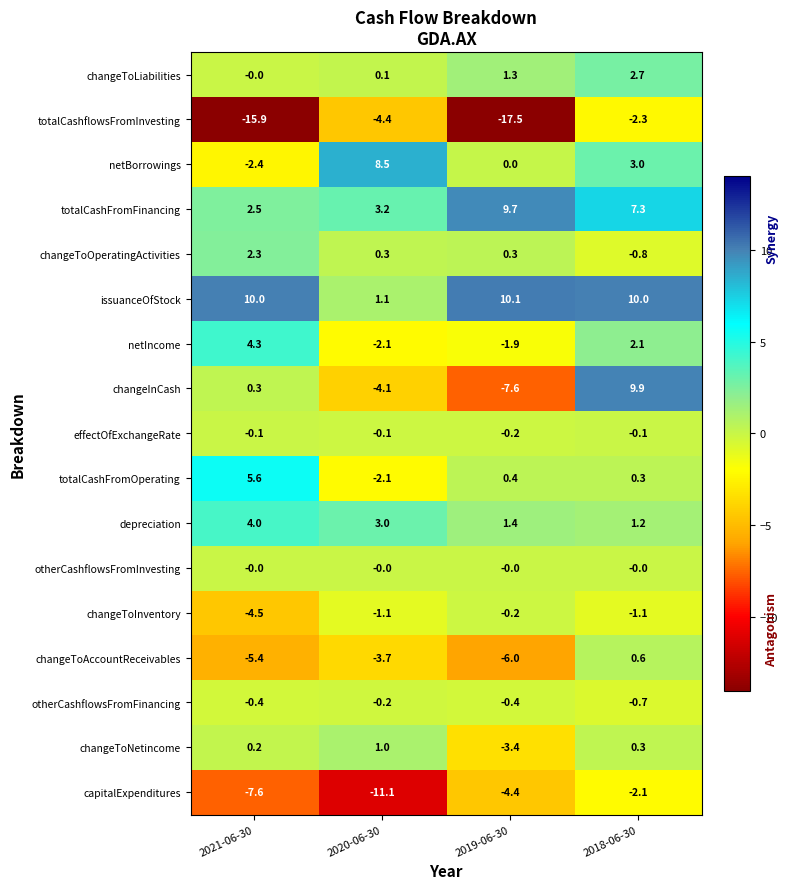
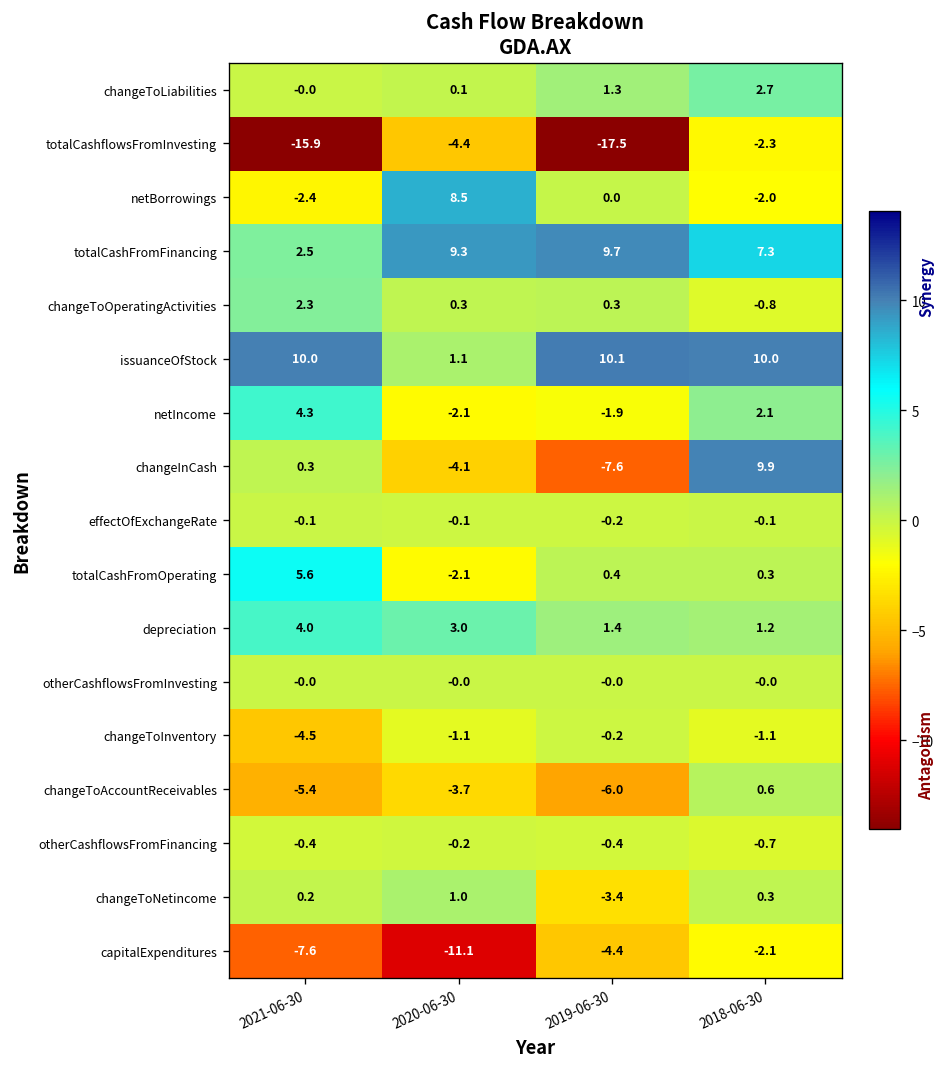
netBorrowings, 2018-06-30: 3.0 -> -2.0
totalCashFromFinancing, 2020-06-30: 3.2 -> 9.3
